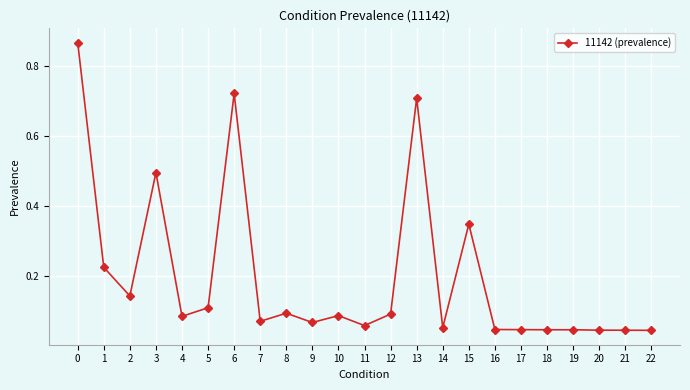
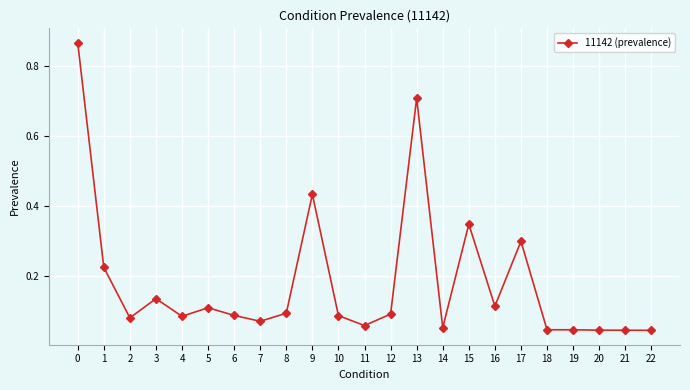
2: 0.14 -> 0.08
3: 0.50 -> 0.13
6: 0.72 -> 0.09
9: 0.07 -> 0.43
16: 0.05 -> 0.11
17: 0.05 -> 0.30
